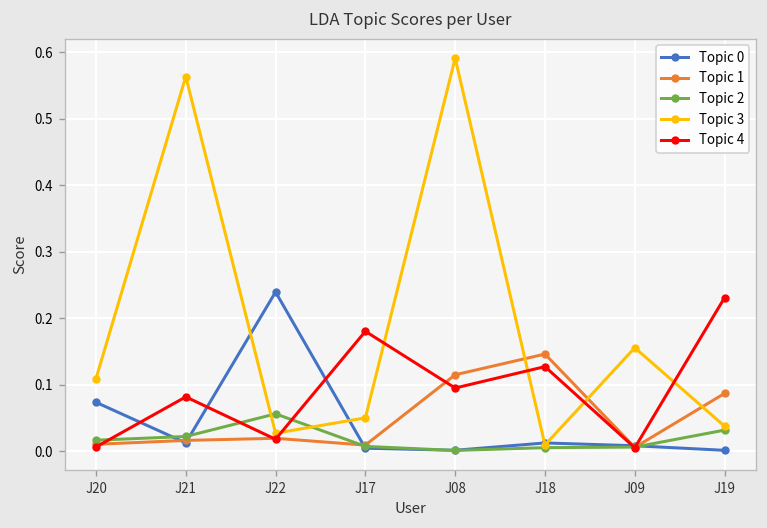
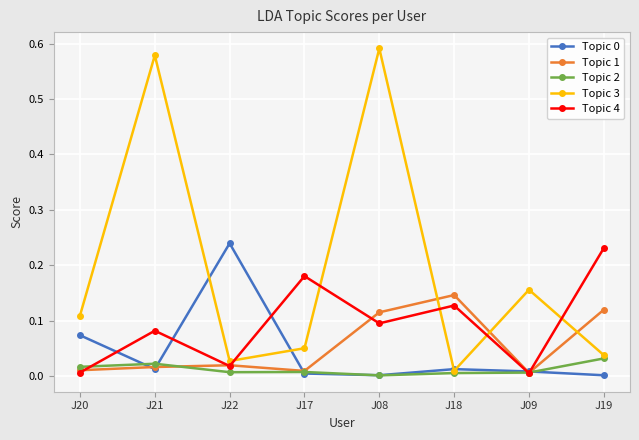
Topic 3, J21: 0.56 -> 0.58
Topic 2, J22: 0.06 -> 0.01
Topic 1, J19: 0.09 -> 0.12
